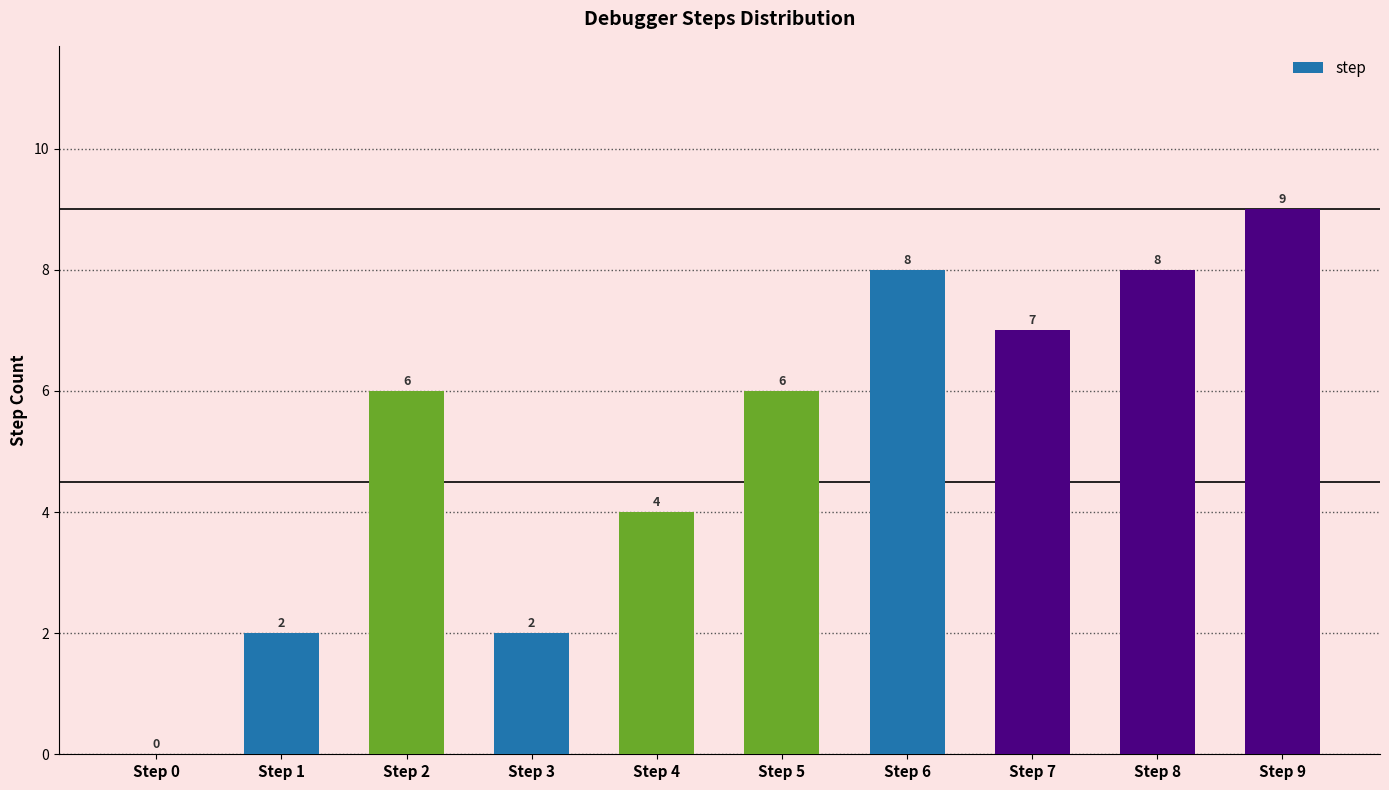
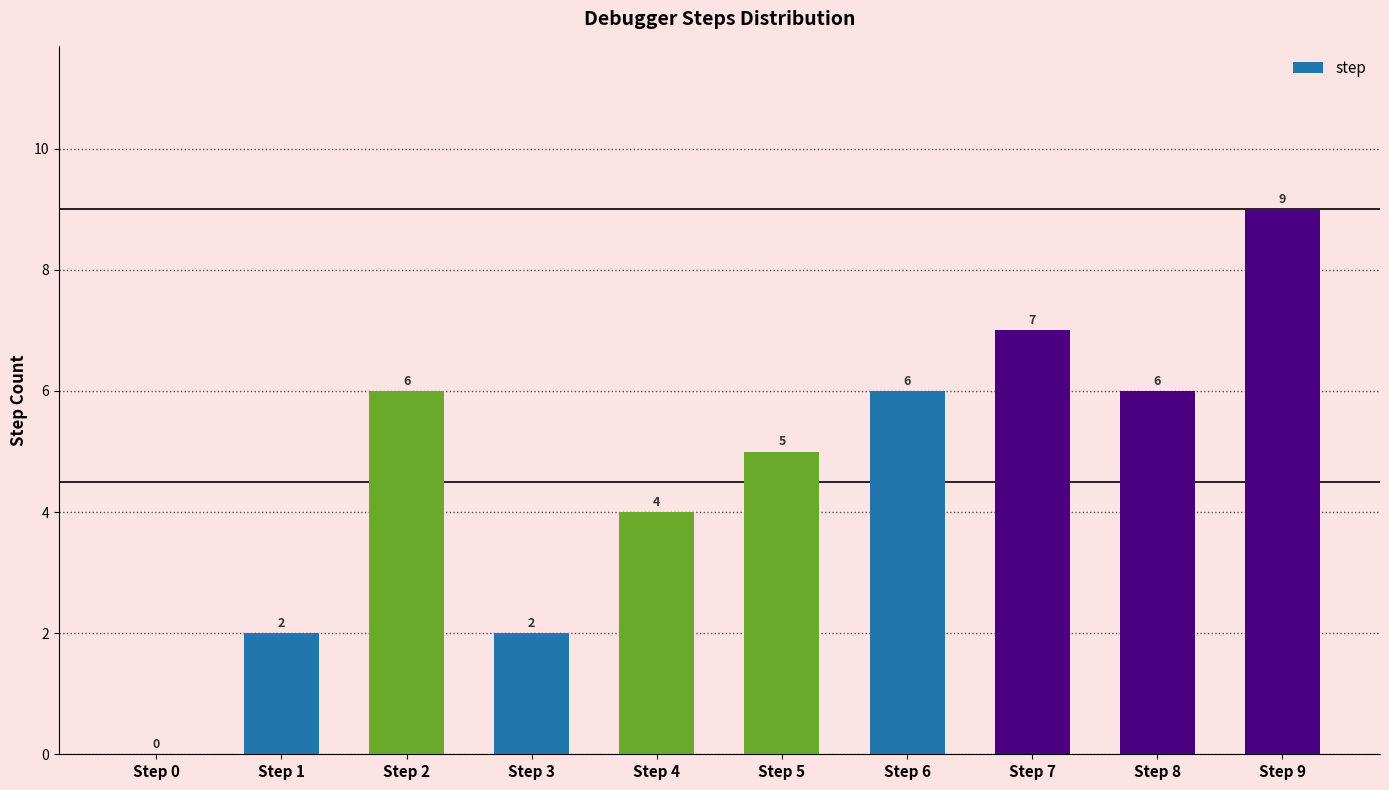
Step 5: 6 -> 5
Step 6: 8 -> 6
Step 8: 8 -> 6
